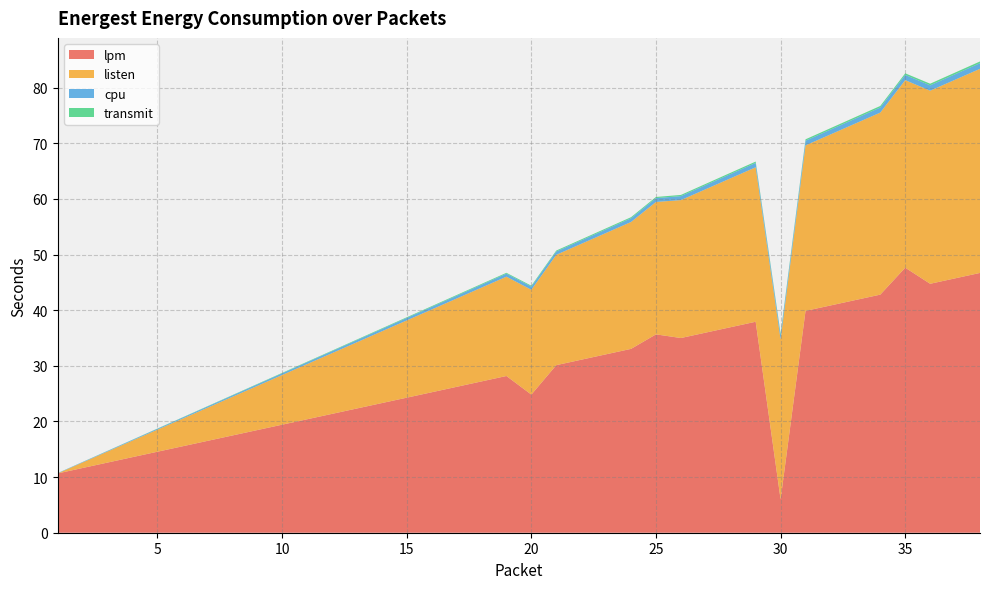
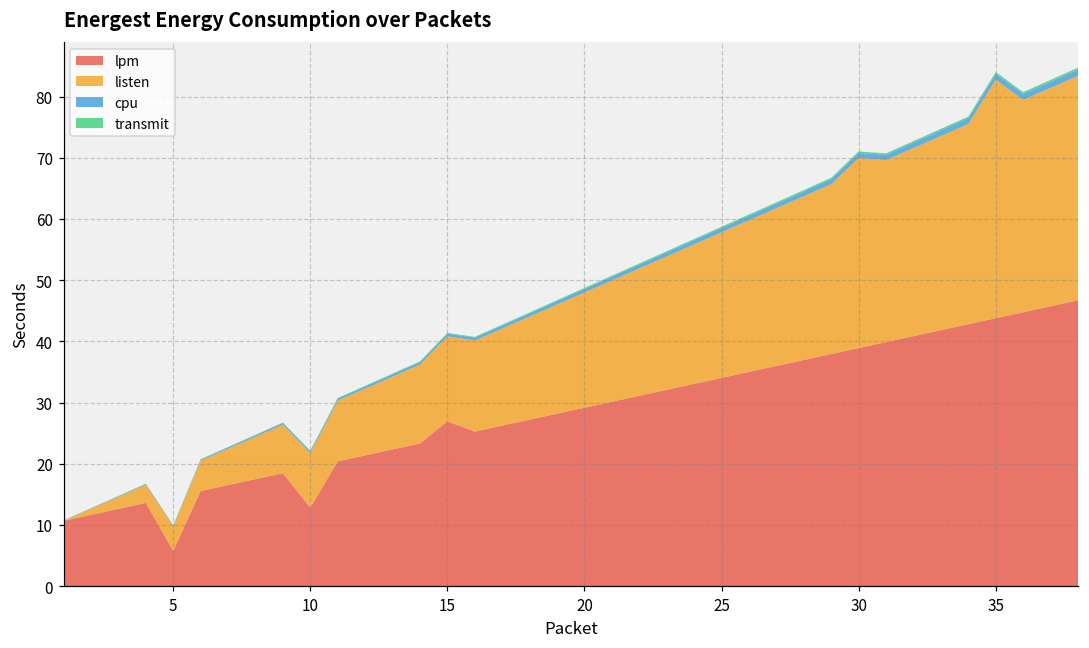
lpm, 5: 15 -> 6
lpm, 10: 19 -> 13
lpm, 15: 24 -> 27
lpm, 20: 25 -> 29
lpm, 25: 36 -> 34
lpm, 30: 6 -> 39
listen, 30: 29 -> 31
lpm, 35: 48 -> 44
listen, 35: 34 -> 39
